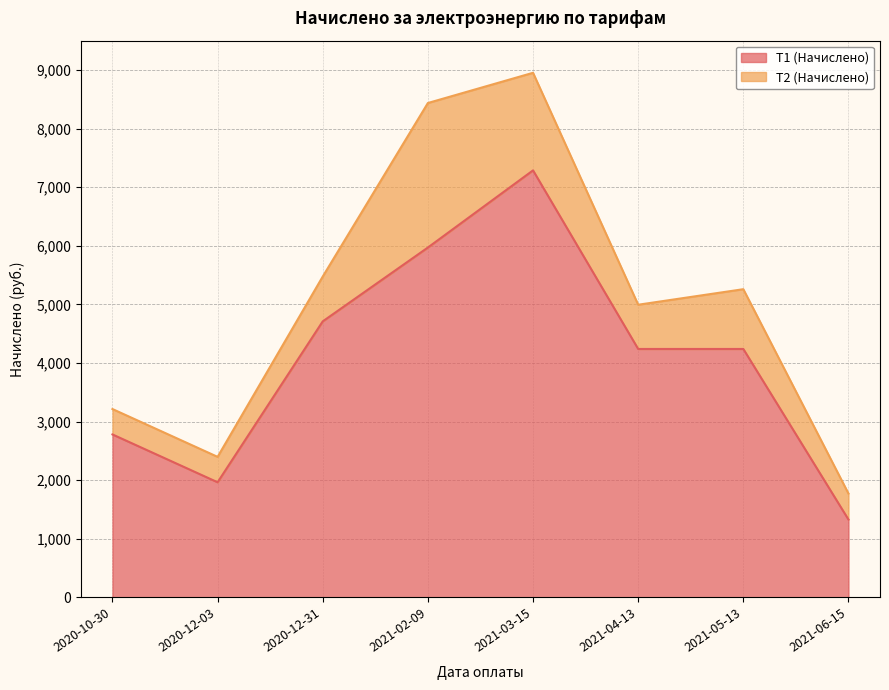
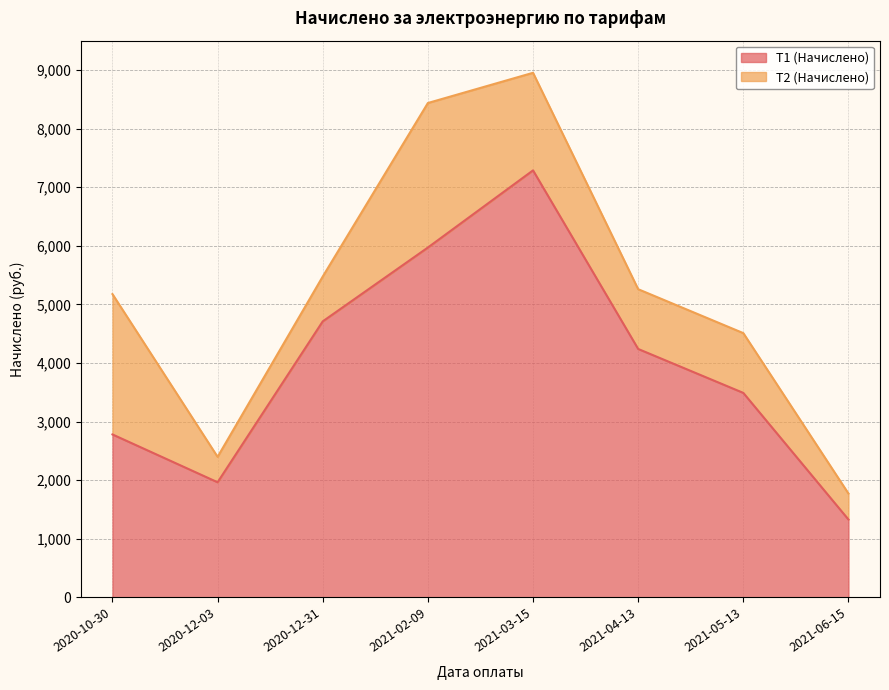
T2 (Начислено), 2020-10-30: 400 -> 2,400
T2 (Начислено), 2021-04-13: 800 -> 1,000
T1 (Начислено), 2021-05-13: 4,200 -> 3,500
